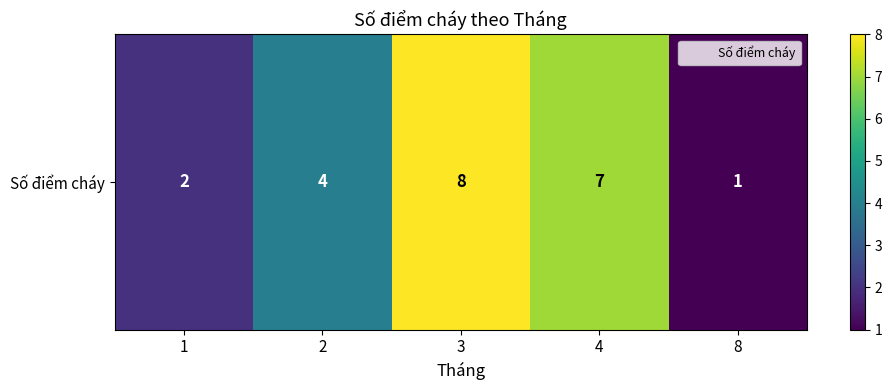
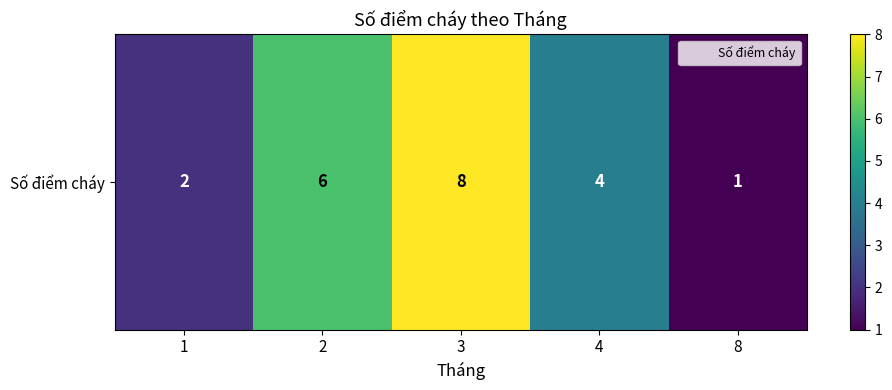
Số điểm cháy, 2: 4 -> 6
Số điểm cháy, 4: 7 -> 4
